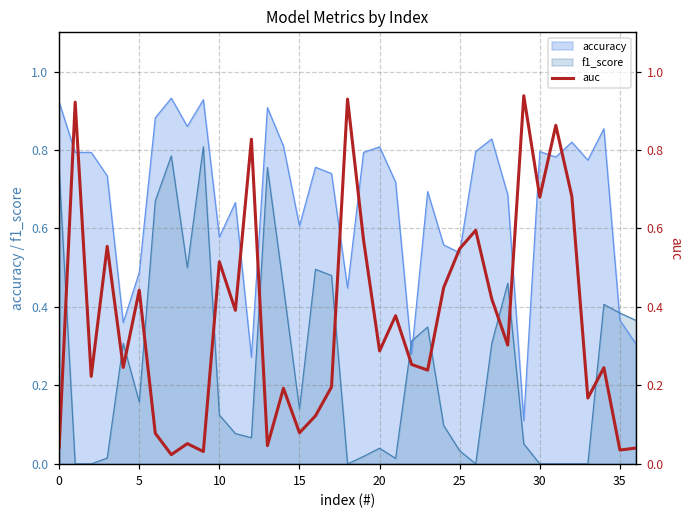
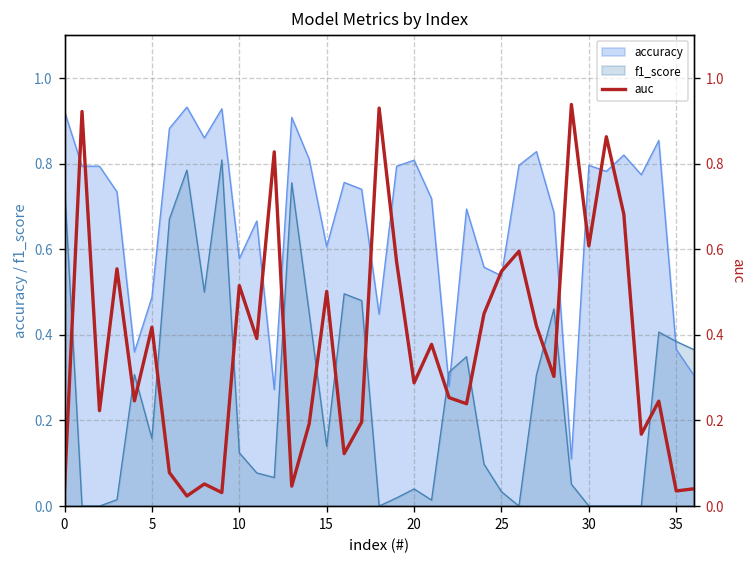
auc, 5: 0.44 -> 0.42
auc, 15: 0.08 -> 0.50
auc, 30: 0.68 -> 0.61
